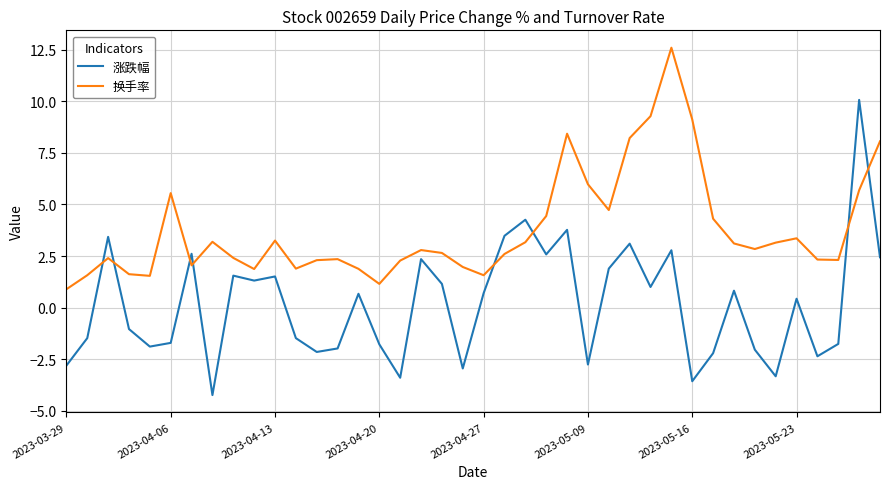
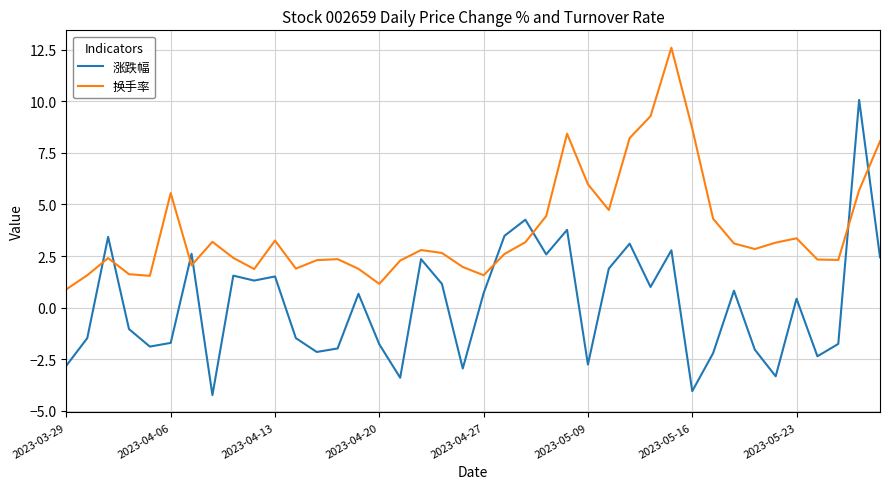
涨跌幅, 2023-05-16: -3.6 -> -4.1
换手率, 2023-05-16: 9.1 -> 8.7
